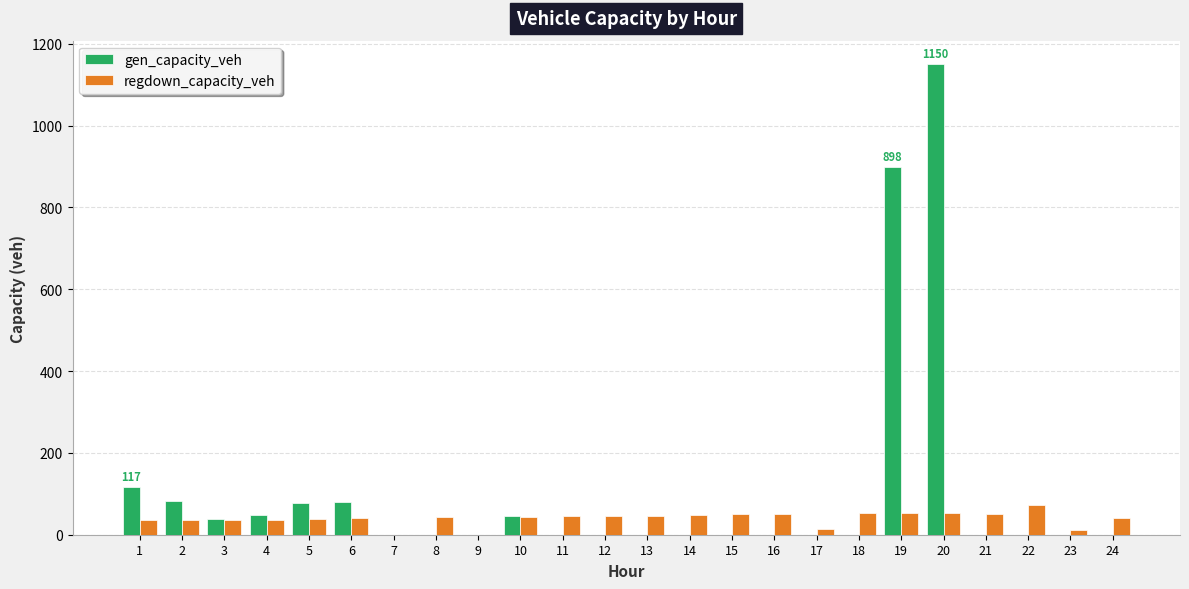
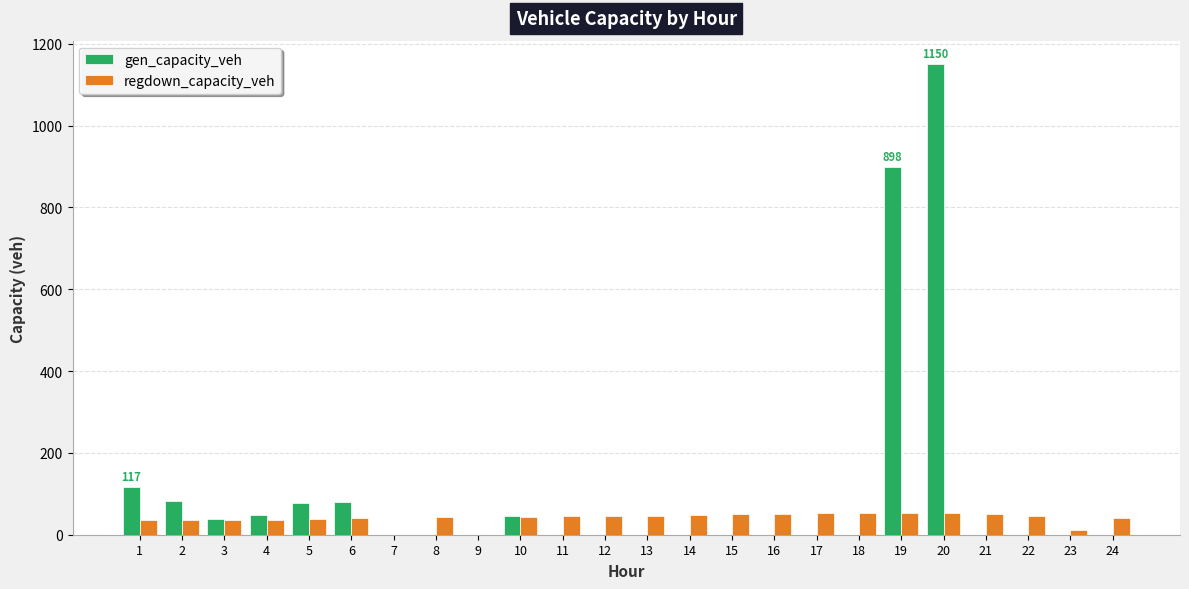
regdown_capacity_veh, 17: 10 -> 50
regdown_capacity_veh, 22: 70 -> 50
